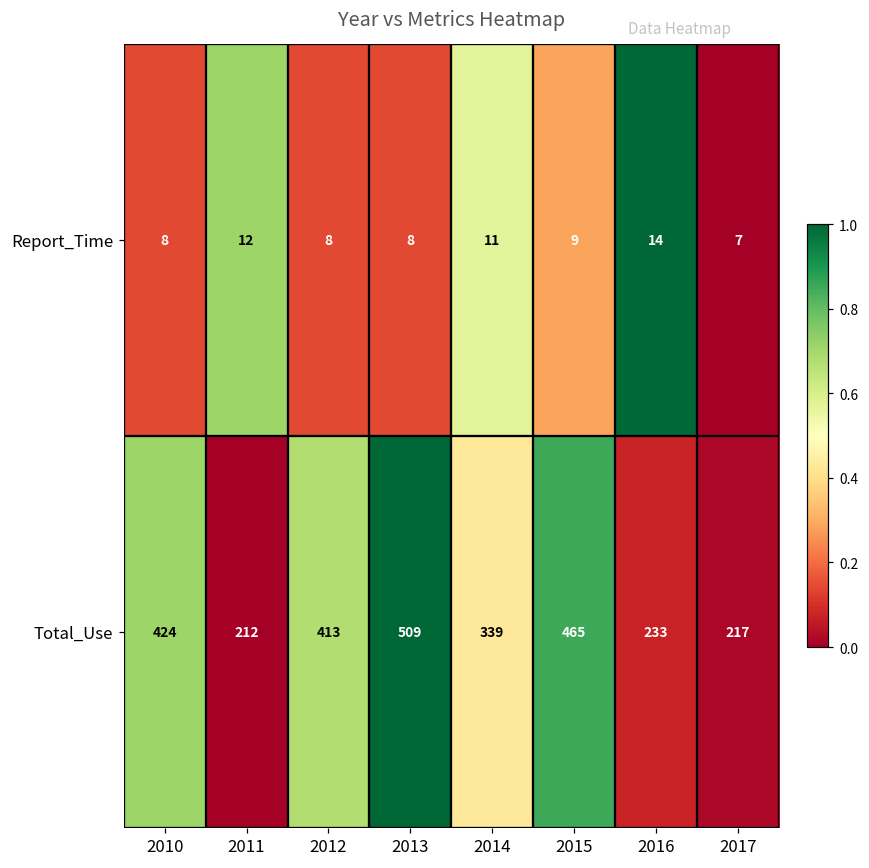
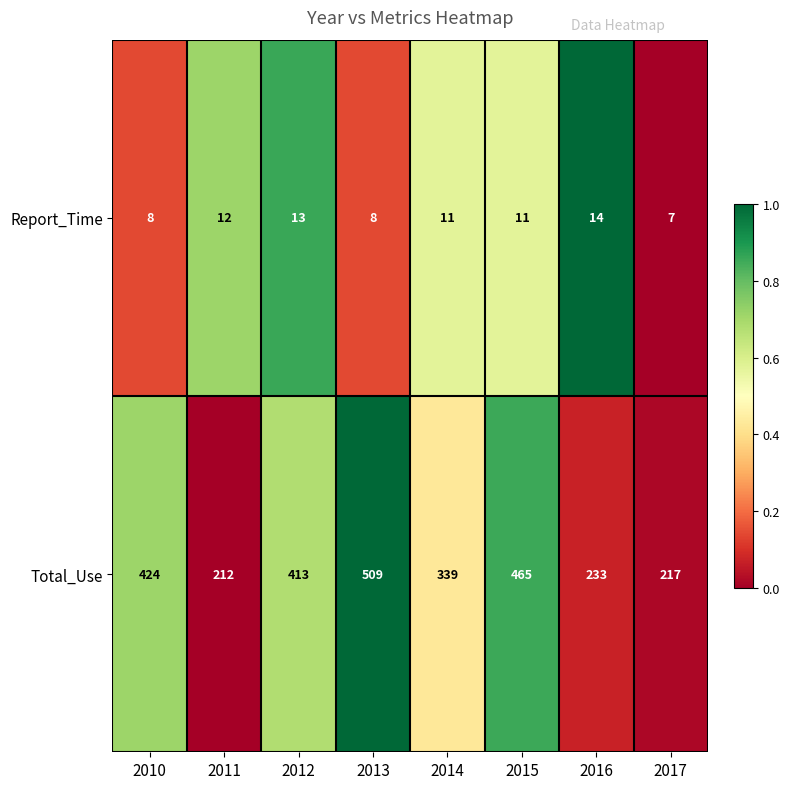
Report_Time, 2012: 8 -> 13
Report_Time, 2015: 9 -> 11
